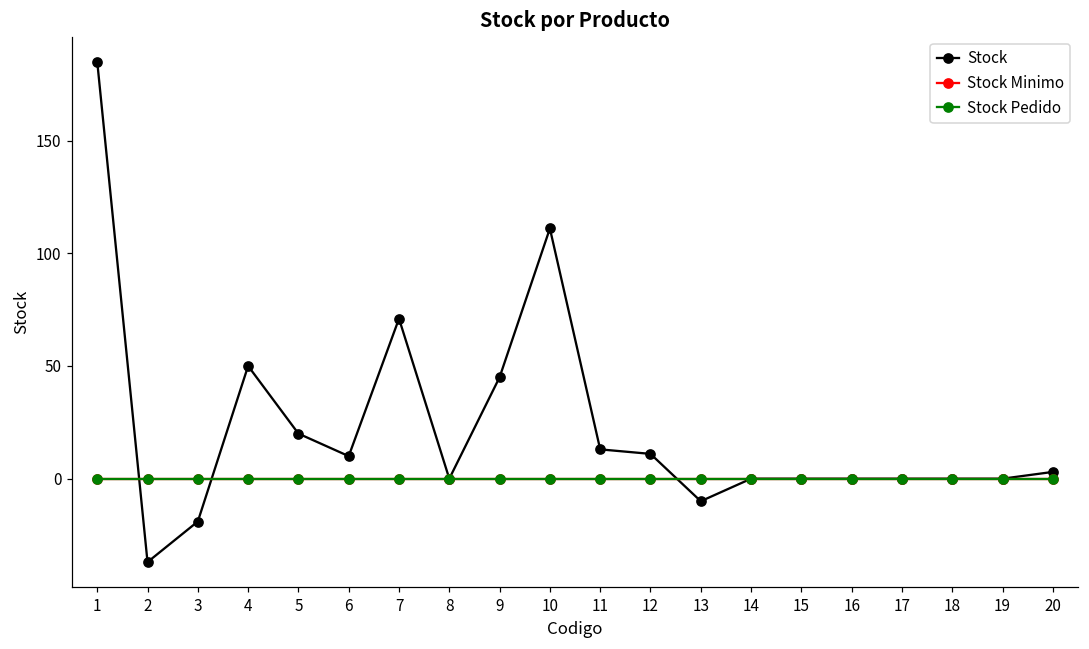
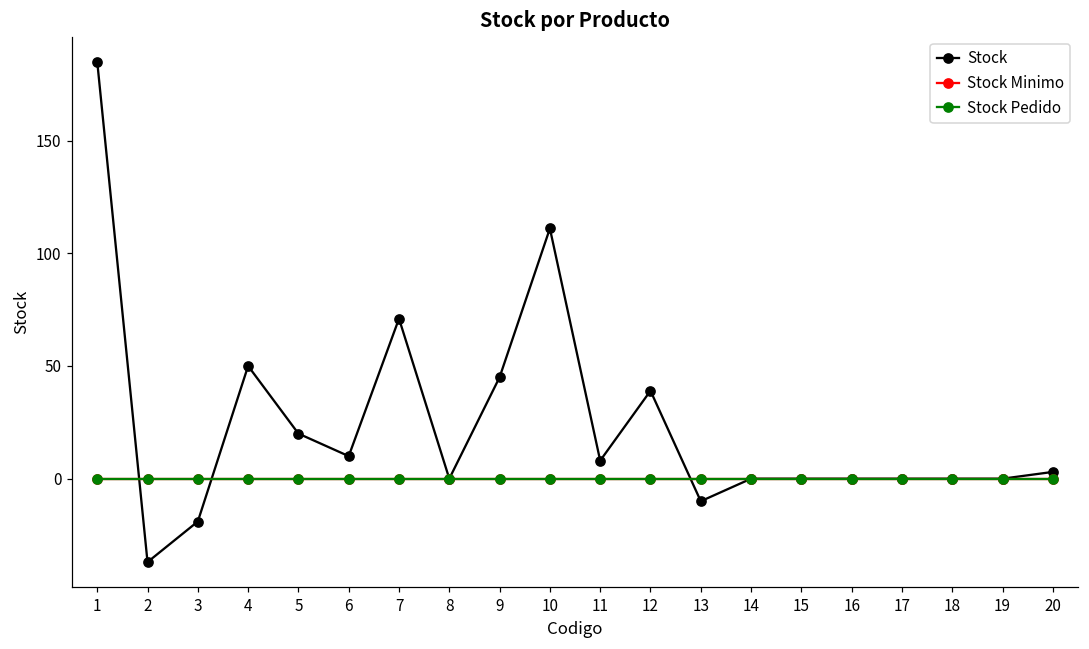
Stock, 11: 13 -> 8
Stock, 12: 11 -> 39
